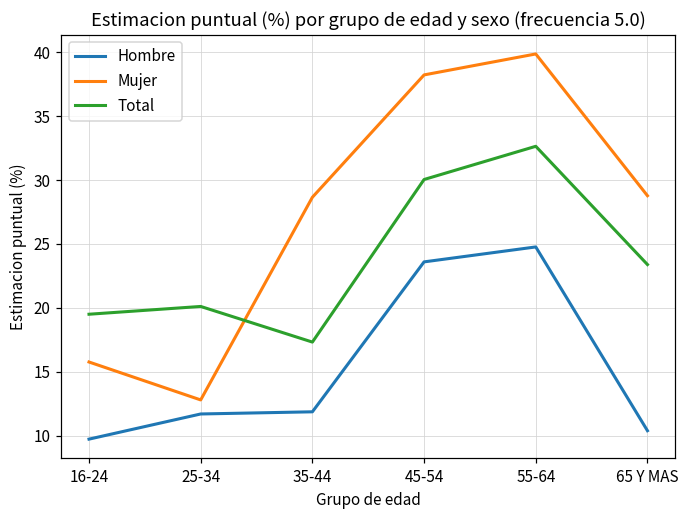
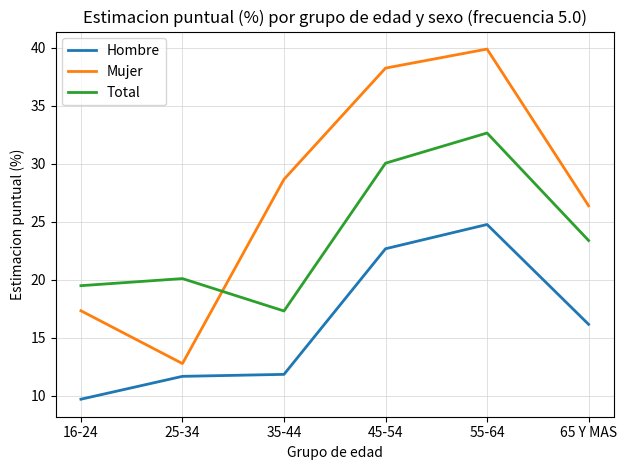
Mujer, 16-24: 15.8 -> 17.3
Hombre, 45-54: 23.6 -> 22.7
Hombre, 65 Y MAS: 10.4 -> 16.2
Mujer, 65 Y MAS: 28.8 -> 26.4
